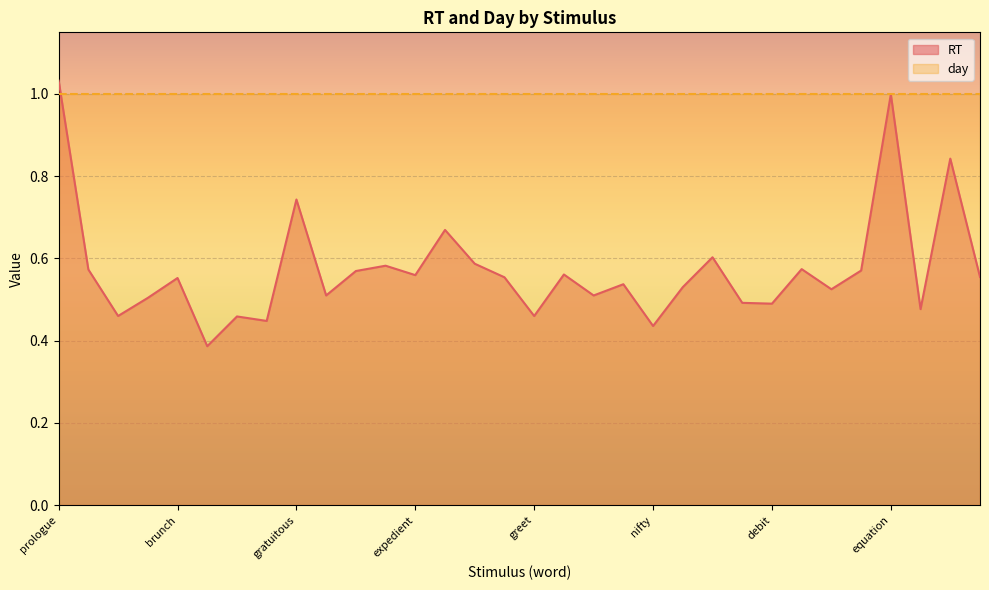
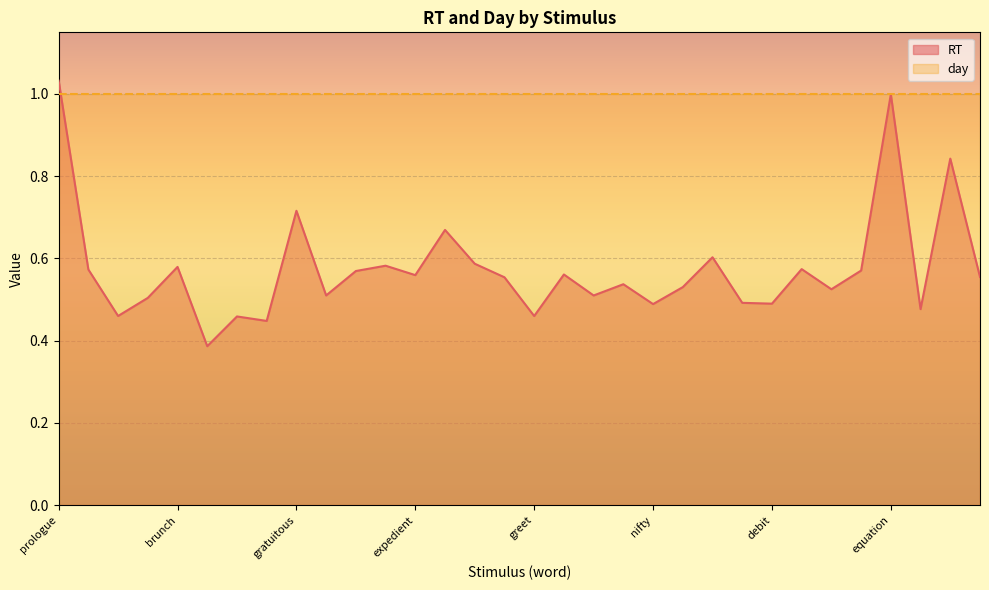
RT, brunch: 0.55 -> 0.58
RT, gratuitous: 0.74 -> 0.72
RT, nifty: 0.44 -> 0.49
